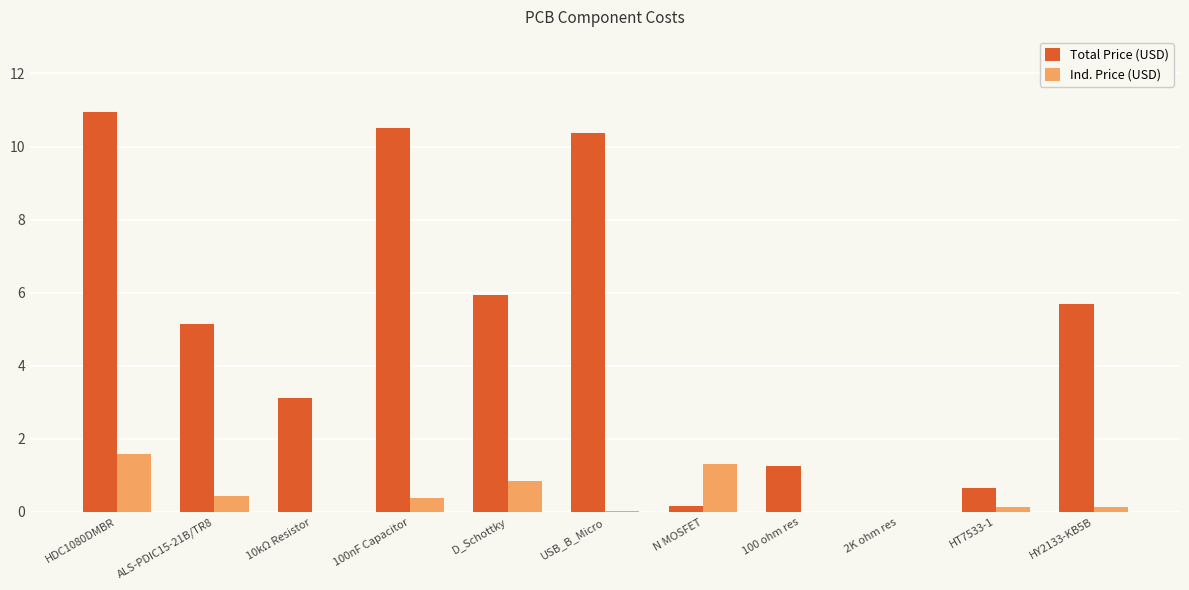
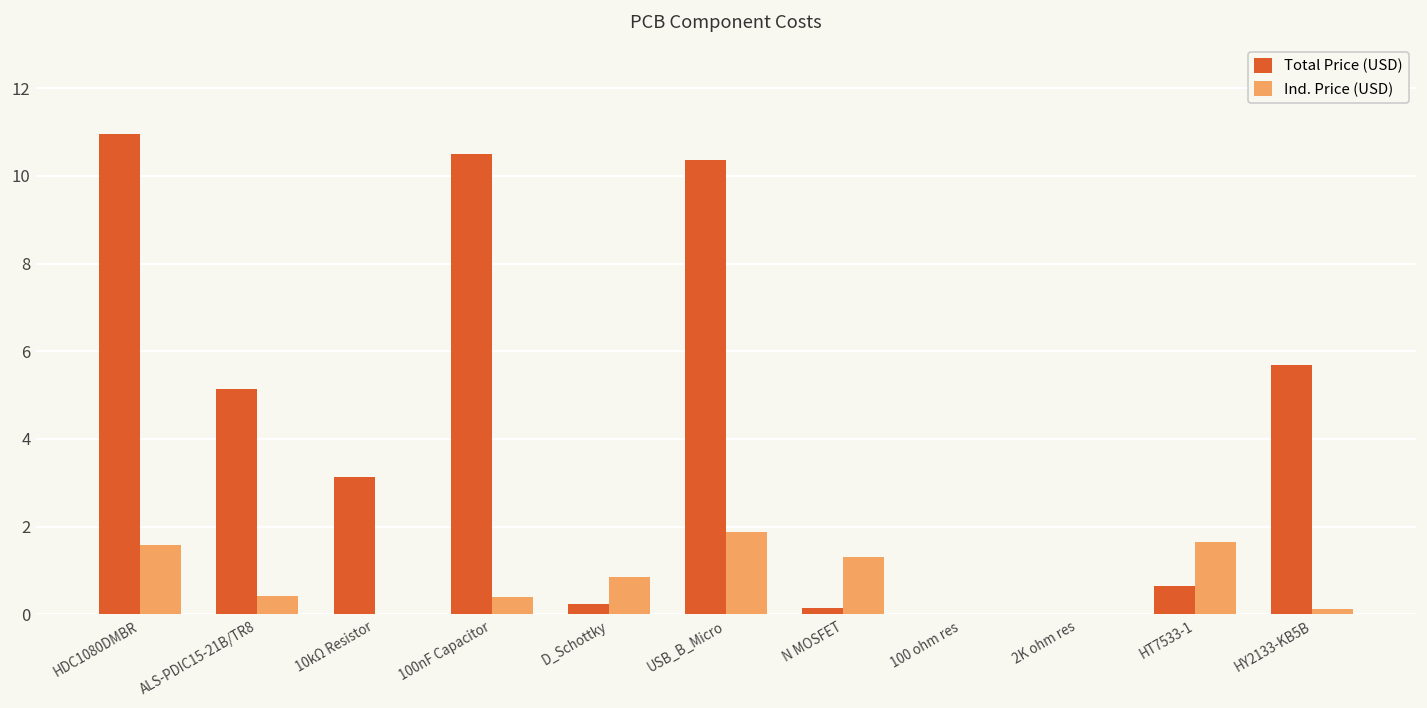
Total Price (USD), D_Schottky: 5.9 -> 0.2
Ind. Price (USD), USB_B_Micro: 0.0 -> 1.9
Total Price (USD), 100 ohm res: 1.3 -> 0.0
Ind. Price (USD), HT7533-1: 0.1 -> 1.7
